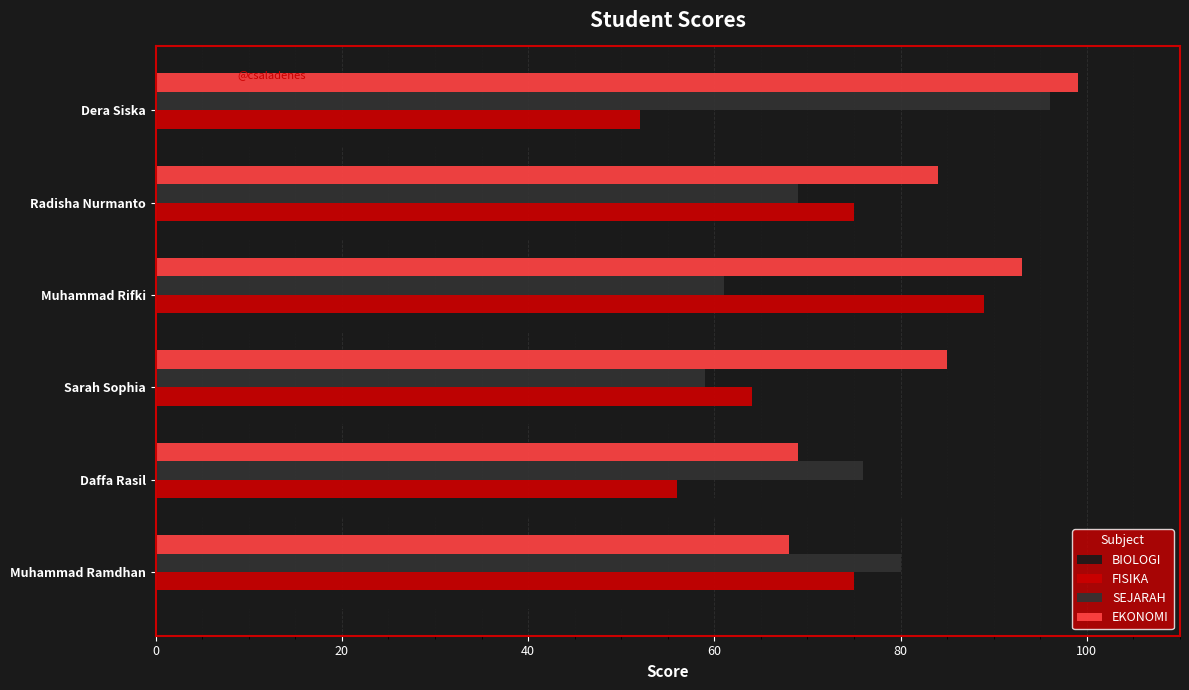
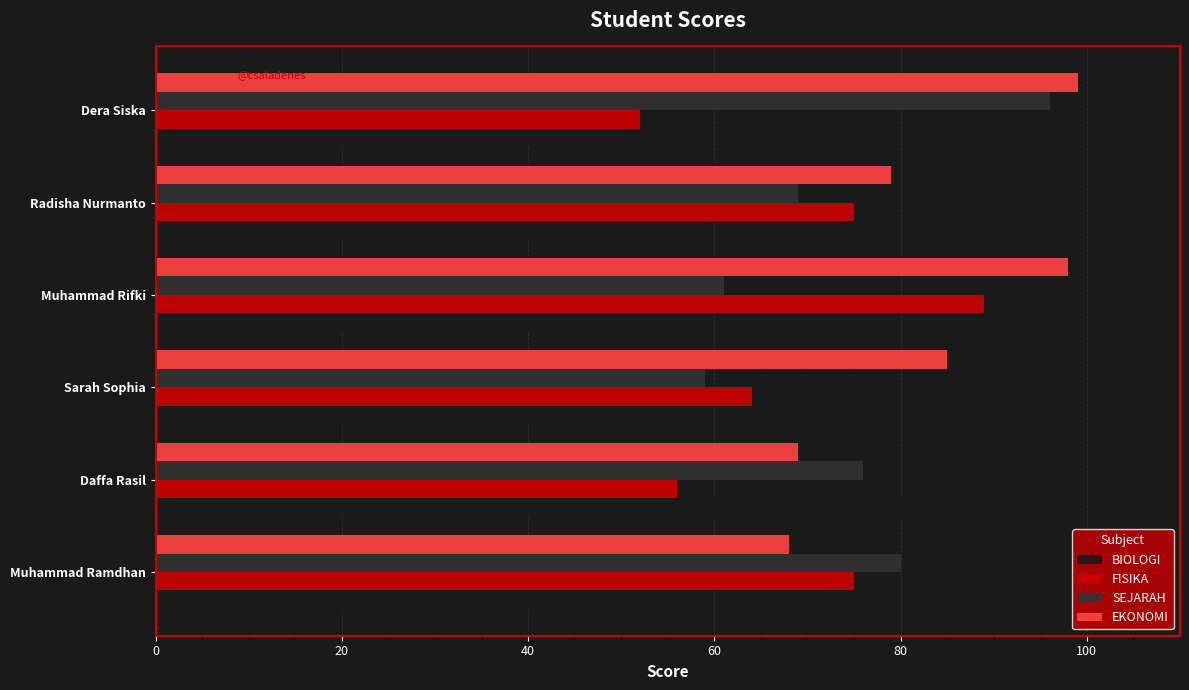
EKONOMI, Radisha Nurmanto: 84 -> 79
EKONOMI, Muhammad Rifki: 93 -> 98
